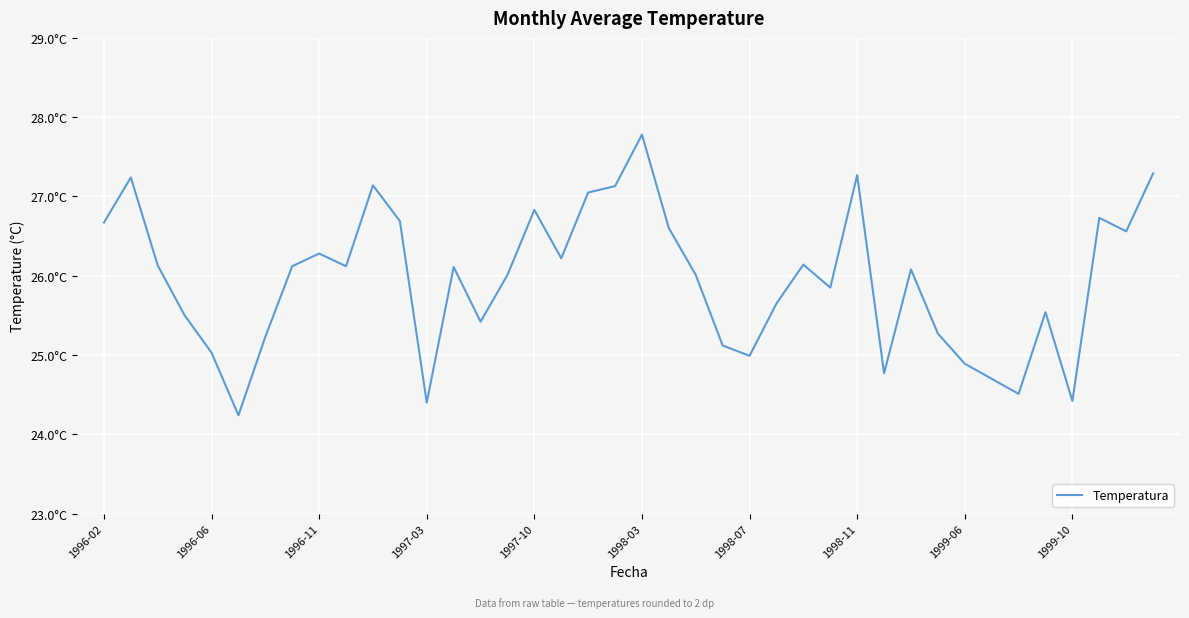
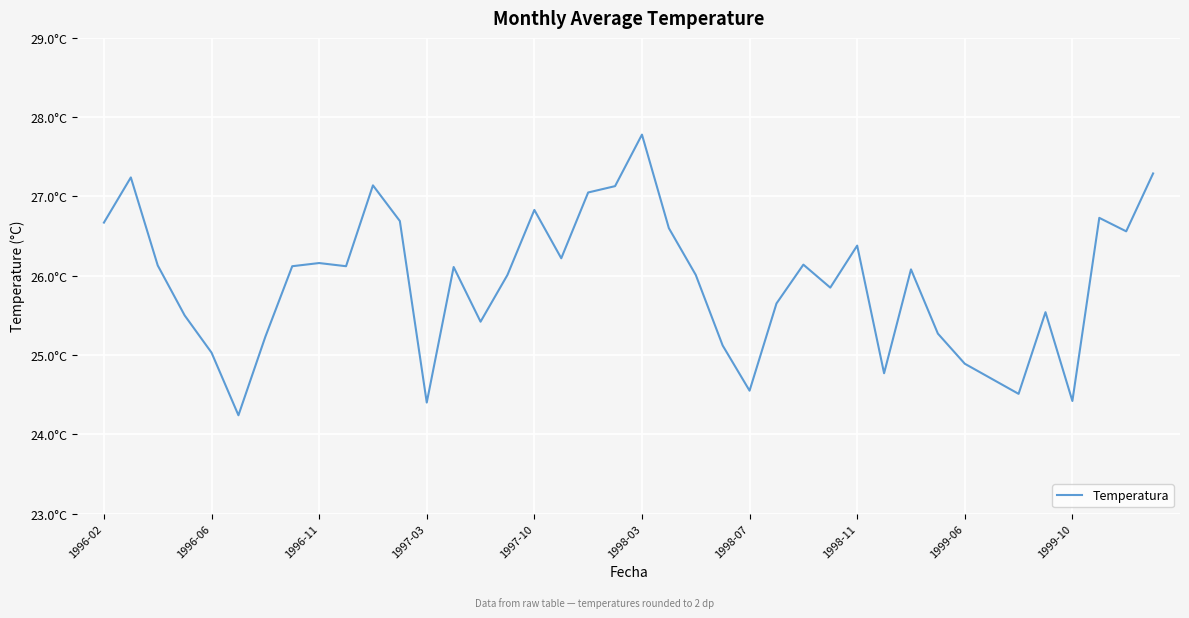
1996-11: 26.3°C -> 26.2°C
1998-07: 25.0°C -> 24.6°C
1998-11: 27.3°C -> 26.4°C
